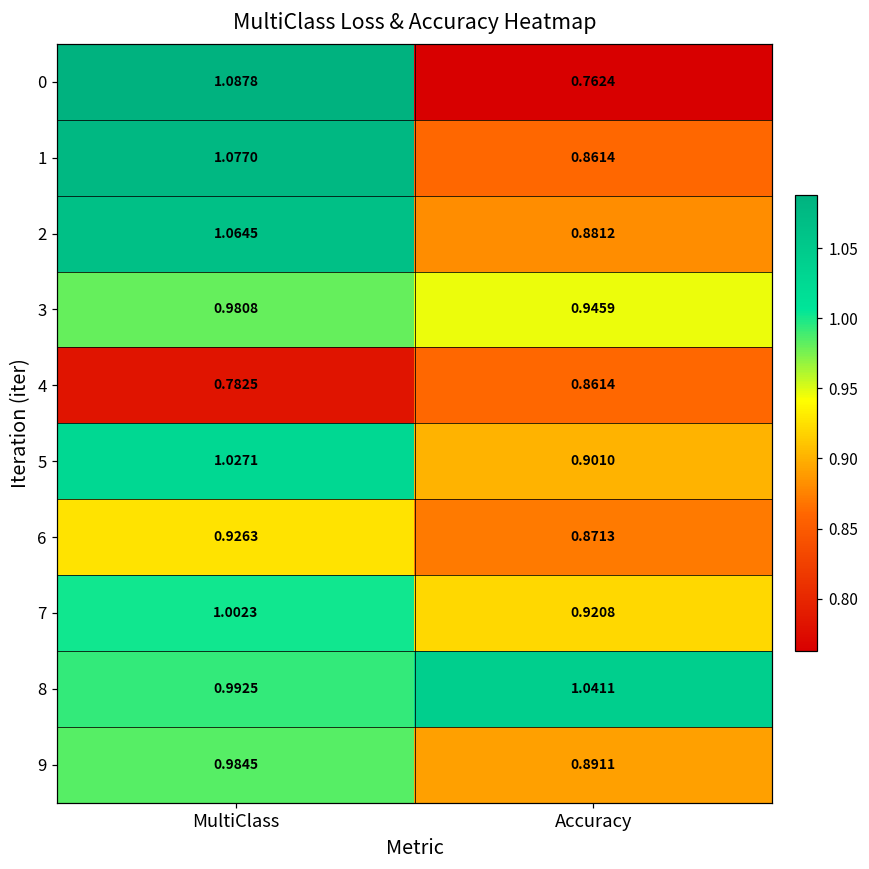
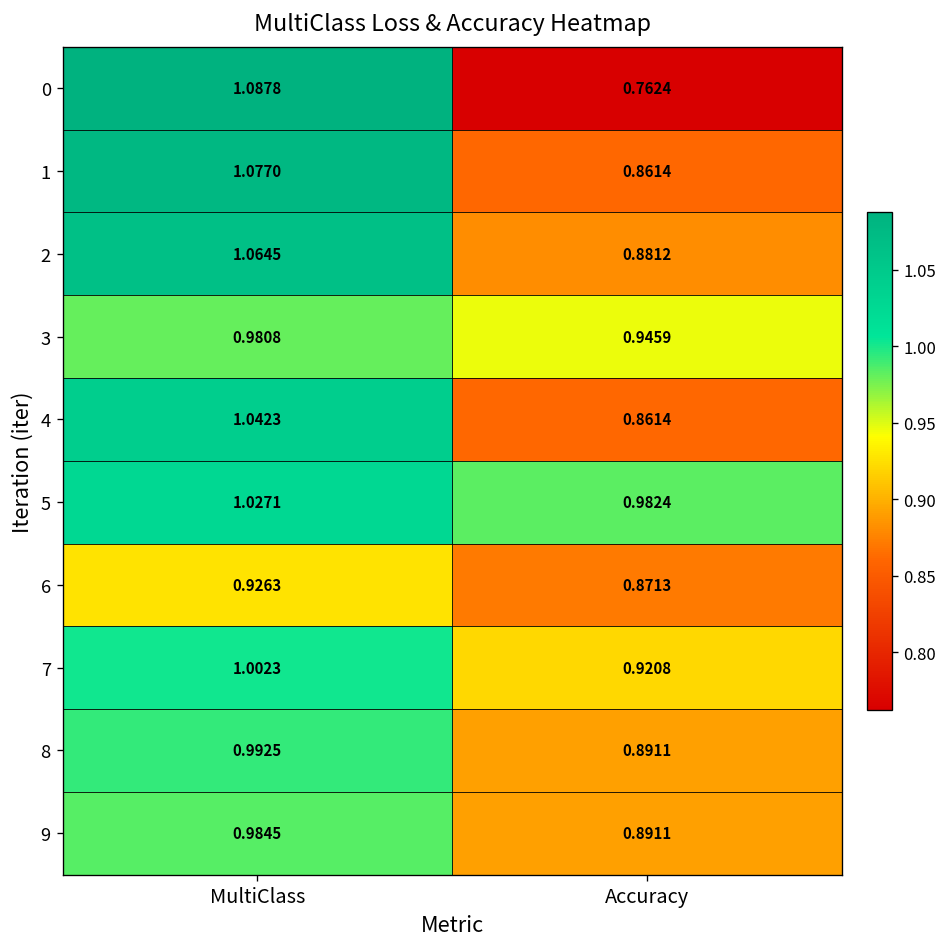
4, MultiClass: 0.7825 -> 1.0423
5, Accuracy: 0.9010 -> 0.9824
8, Accuracy: 1.0411 -> 0.8911
